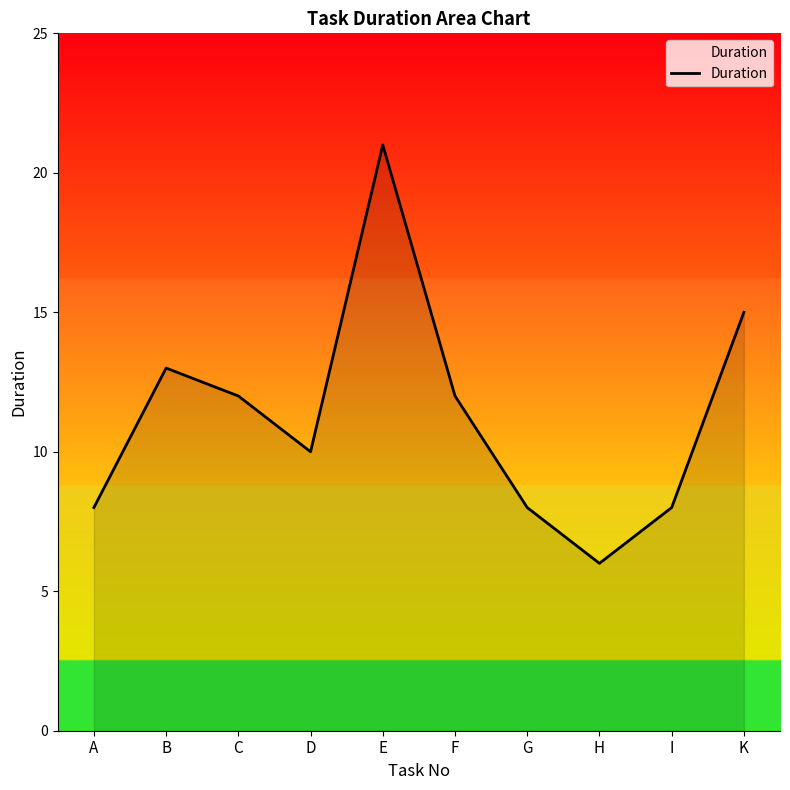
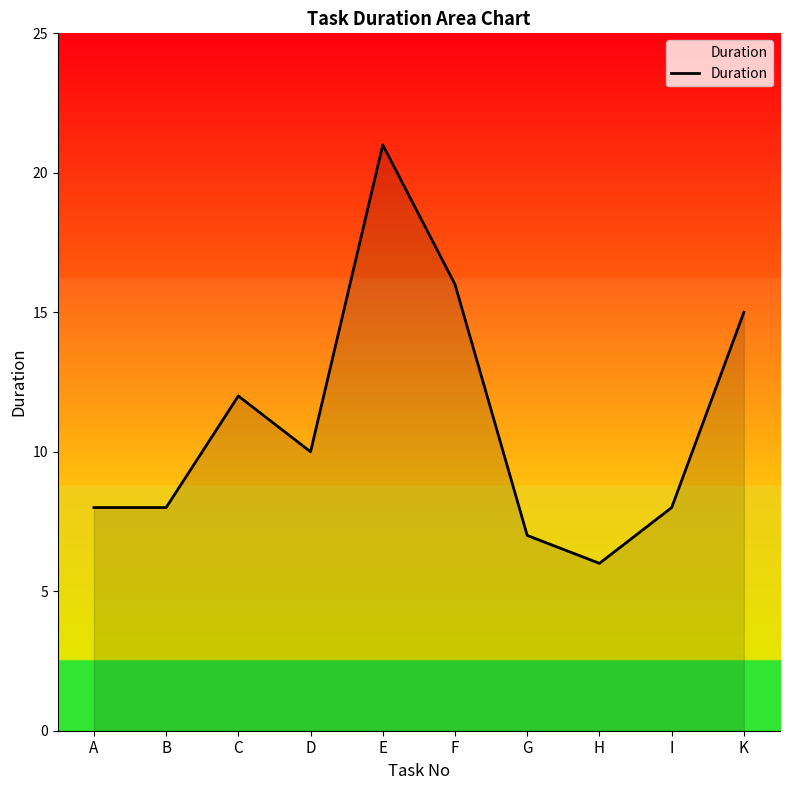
B: 13 -> 8
F: 12 -> 16
G: 8 -> 7
